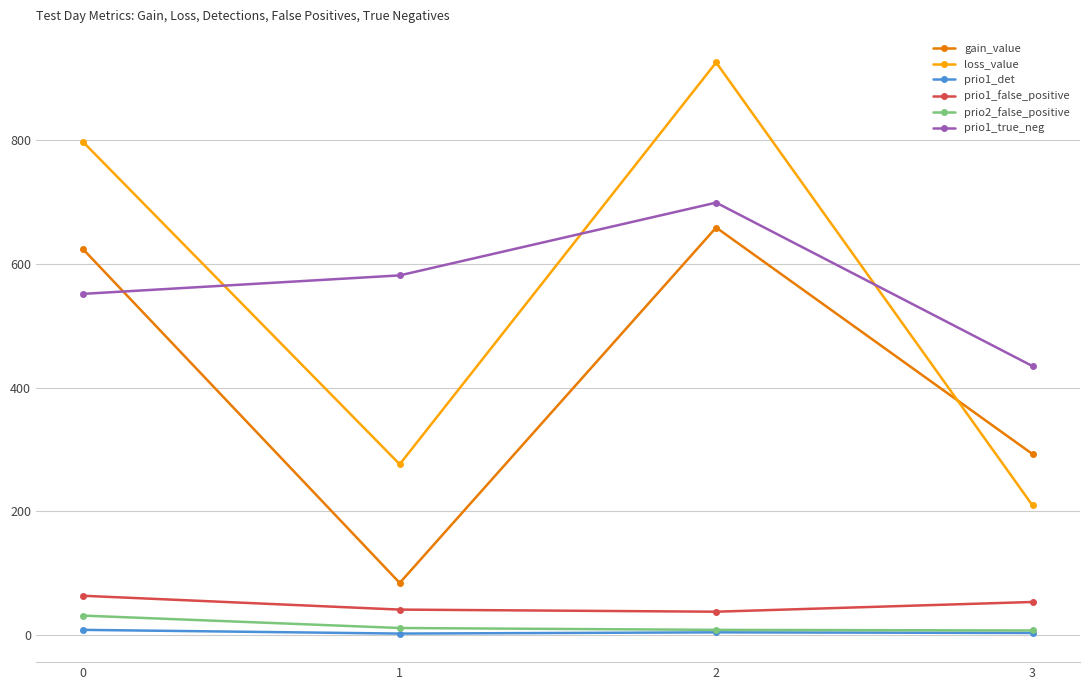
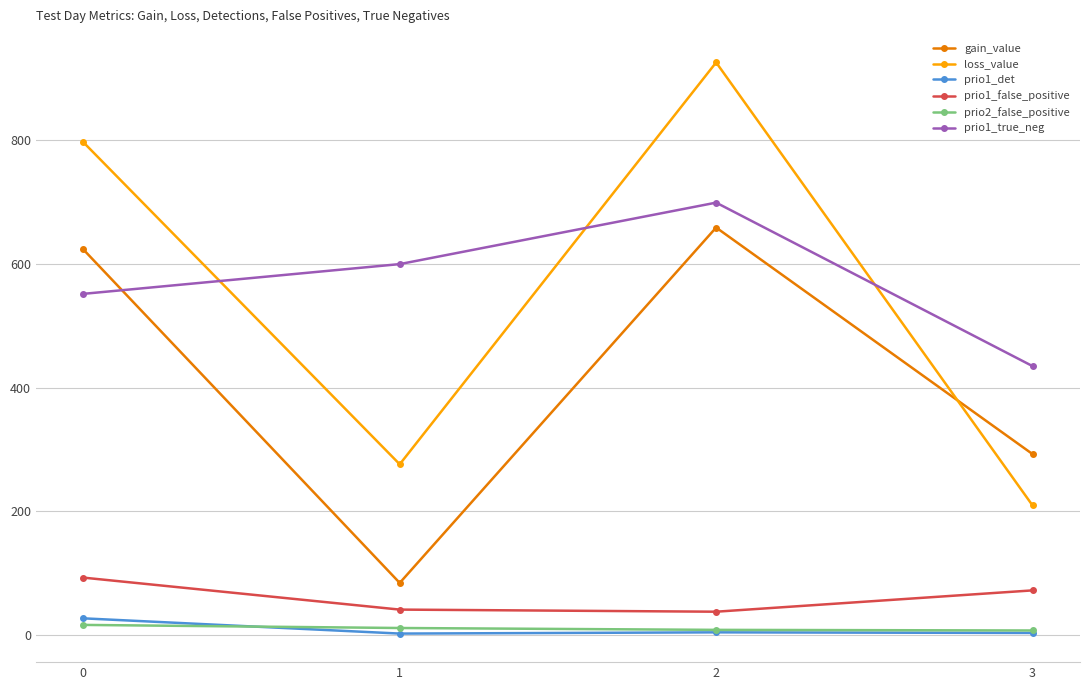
prio1_det, 0: 10 -> 30
prio1_false_positive, 0: 60 -> 90
prio2_false_positive, 0: 30 -> 20
prio1_true_neg, 1: 580 -> 600
prio1_false_positive, 3: 50 -> 70
